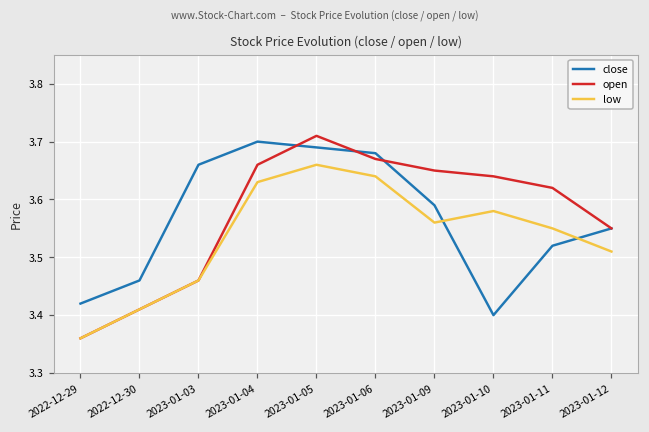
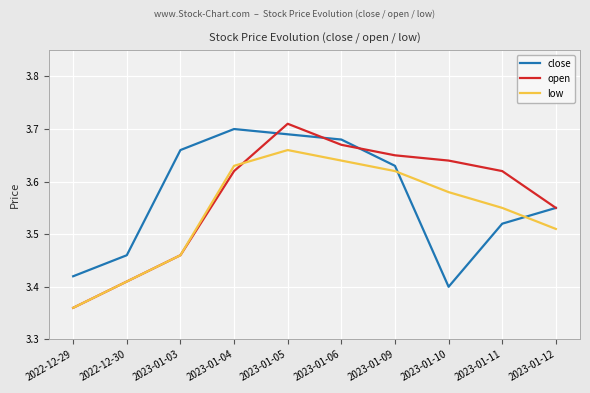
open, 2023-01-04: 3.66 -> 3.62
close, 2023-01-09: 3.59 -> 3.63
low, 2023-01-09: 3.56 -> 3.62
